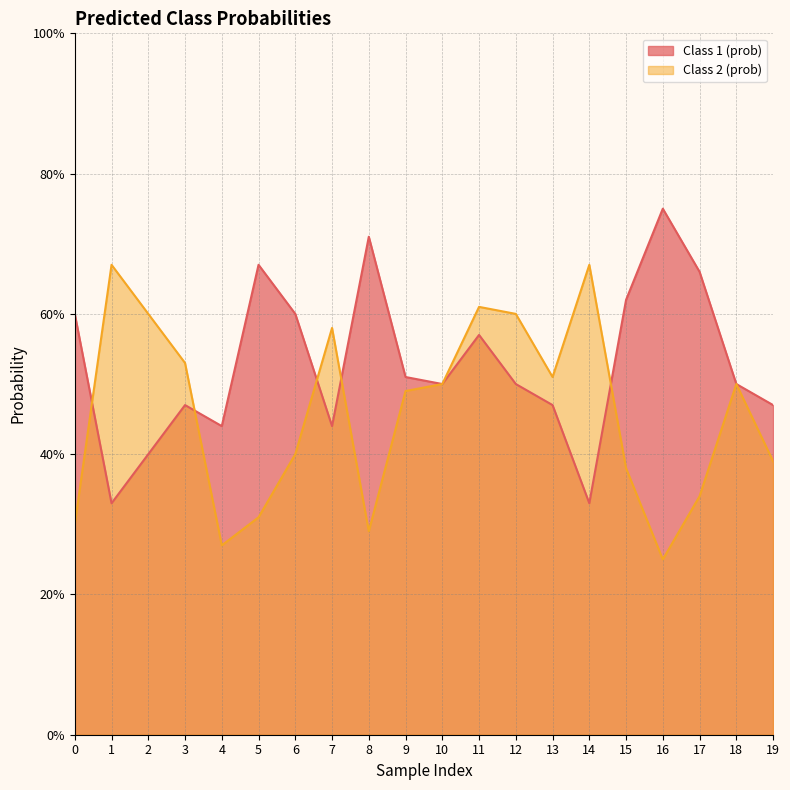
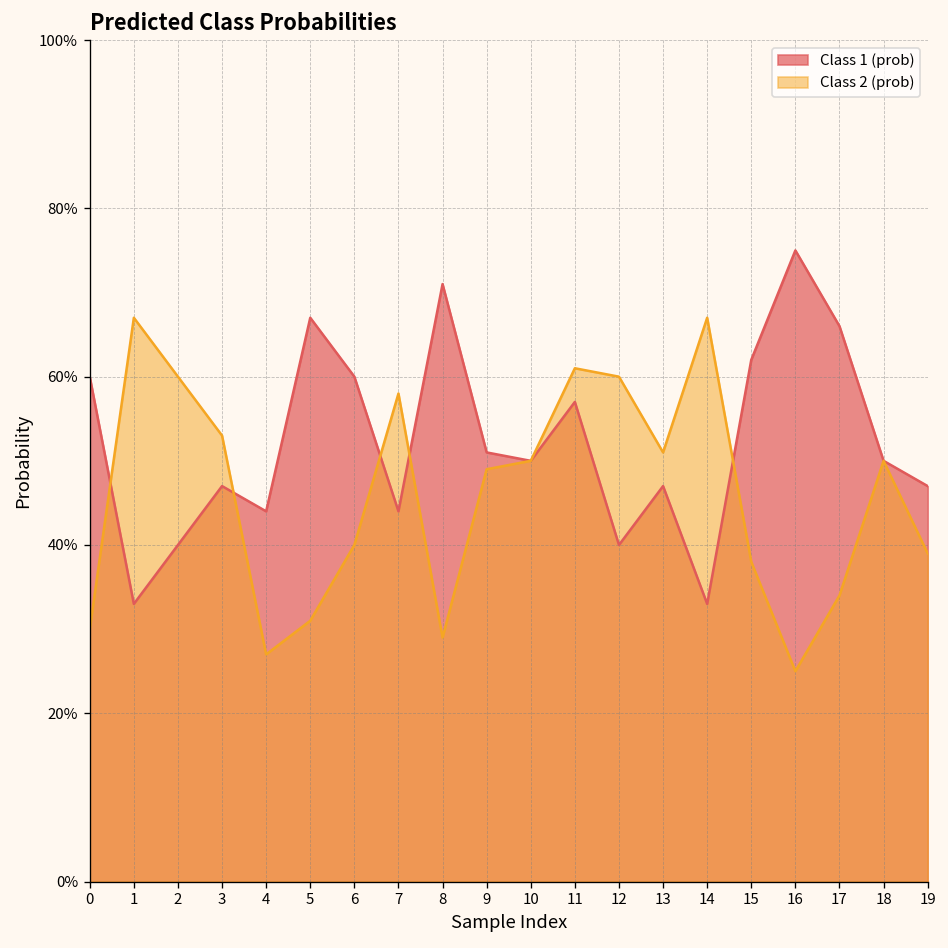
Class 1 (prob), 12: 50% -> 40%
